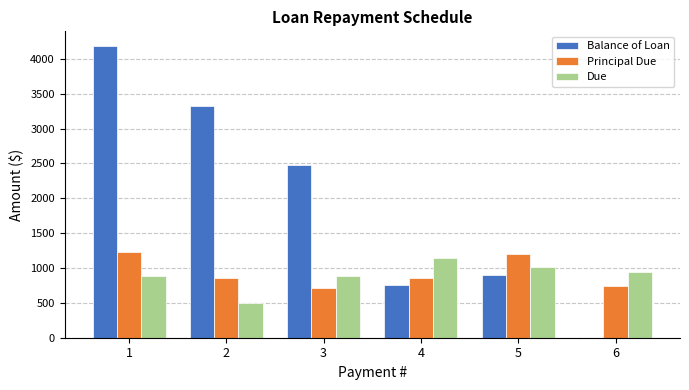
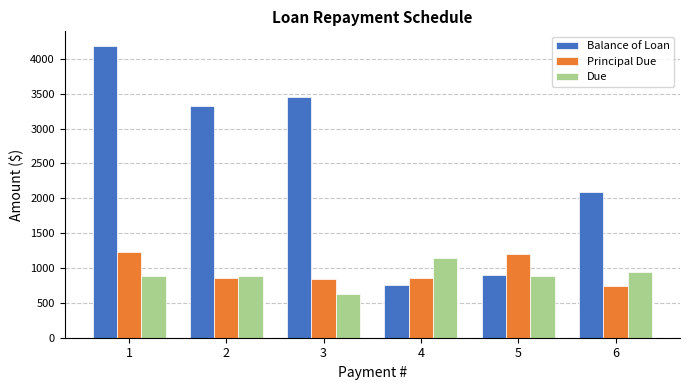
Due, 2: 500 -> 900
Balance of Loan, 3: 2500 -> 3400
Principal Due, 3: 700 -> 800
Due, 3: 900 -> 600
Due, 5: 1000 -> 900
Balance of Loan, 6: 0 -> 2100
